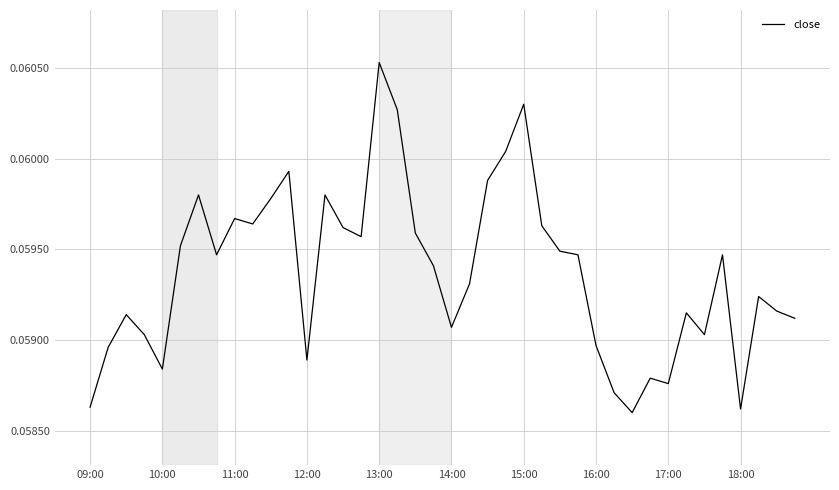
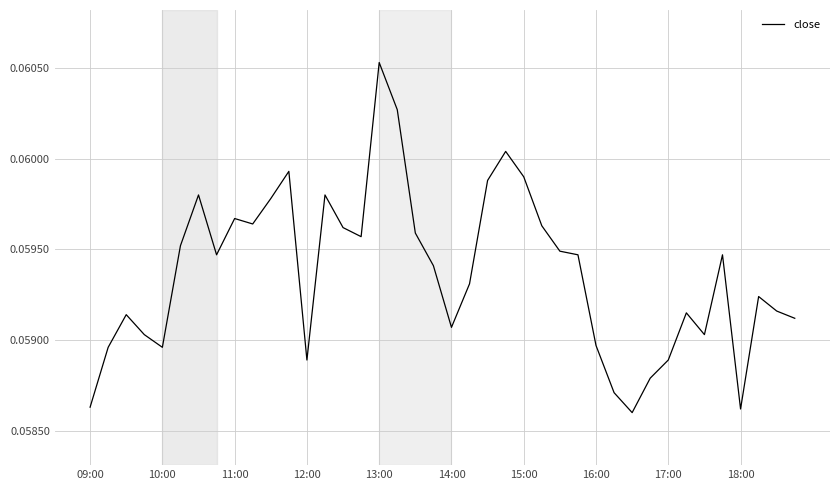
10:00: 0.05884 -> 0.05896
15:00: 0.0603 -> 0.0599
17:00: 0.05876 -> 0.05889
